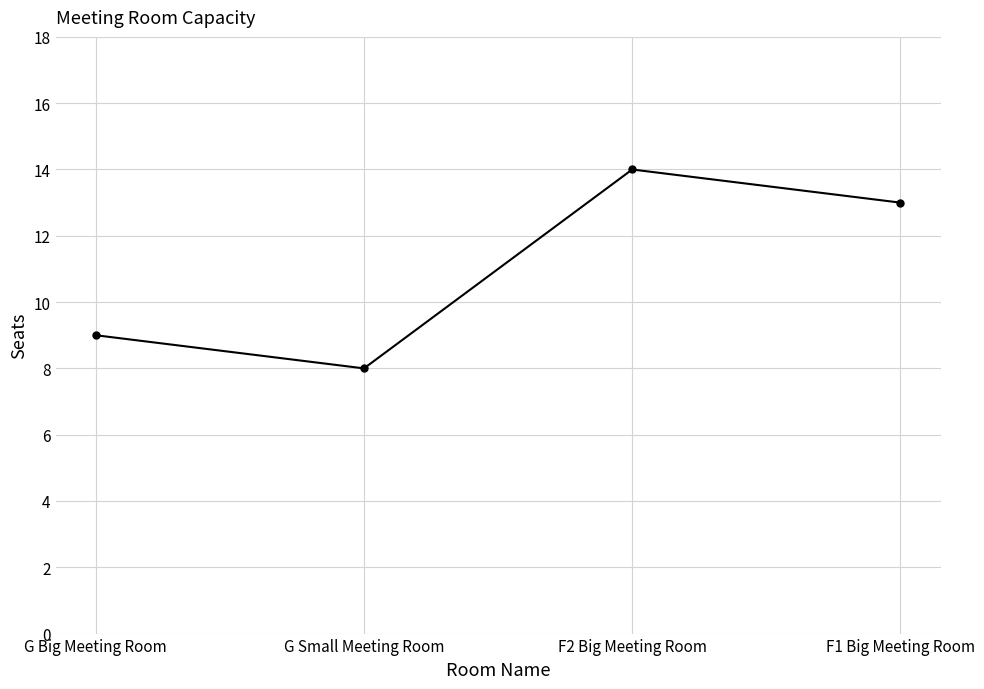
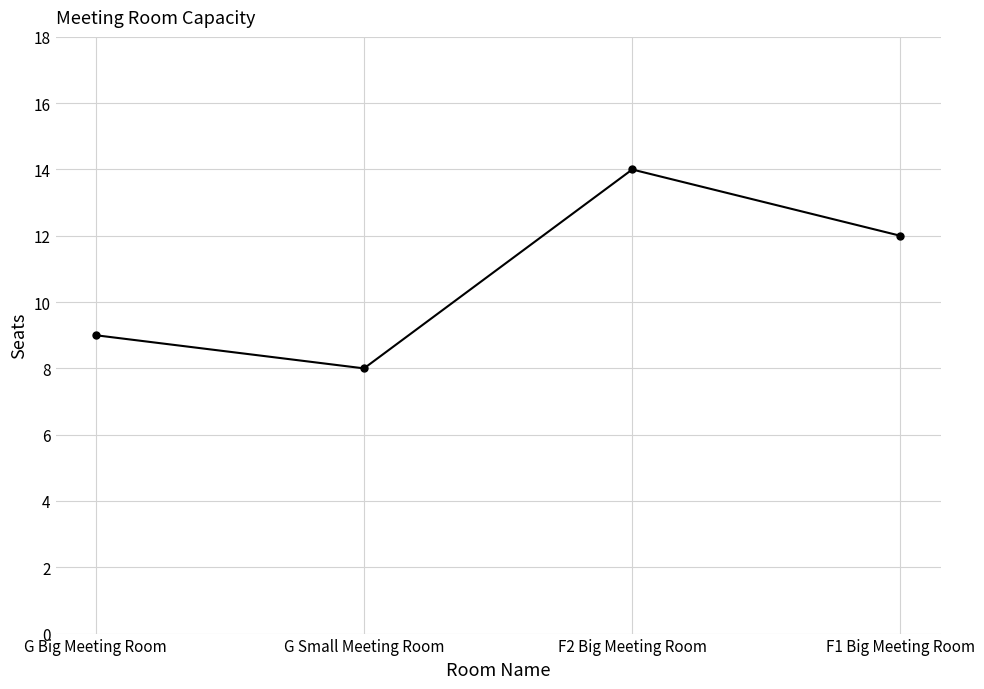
F1 Big Meeting Room: 13 -> 12
